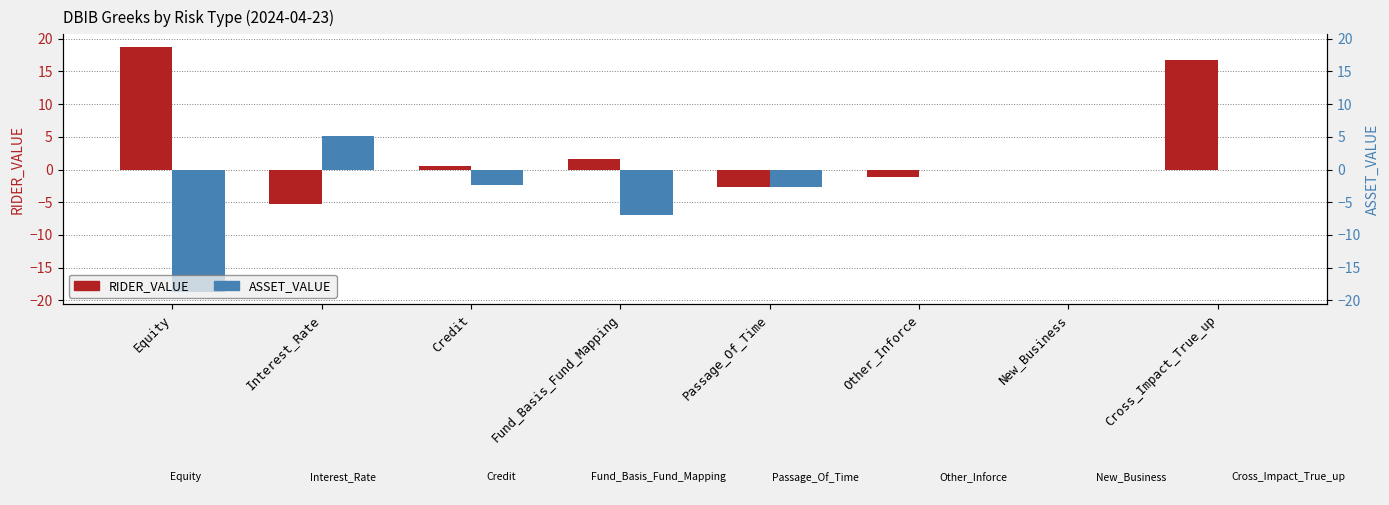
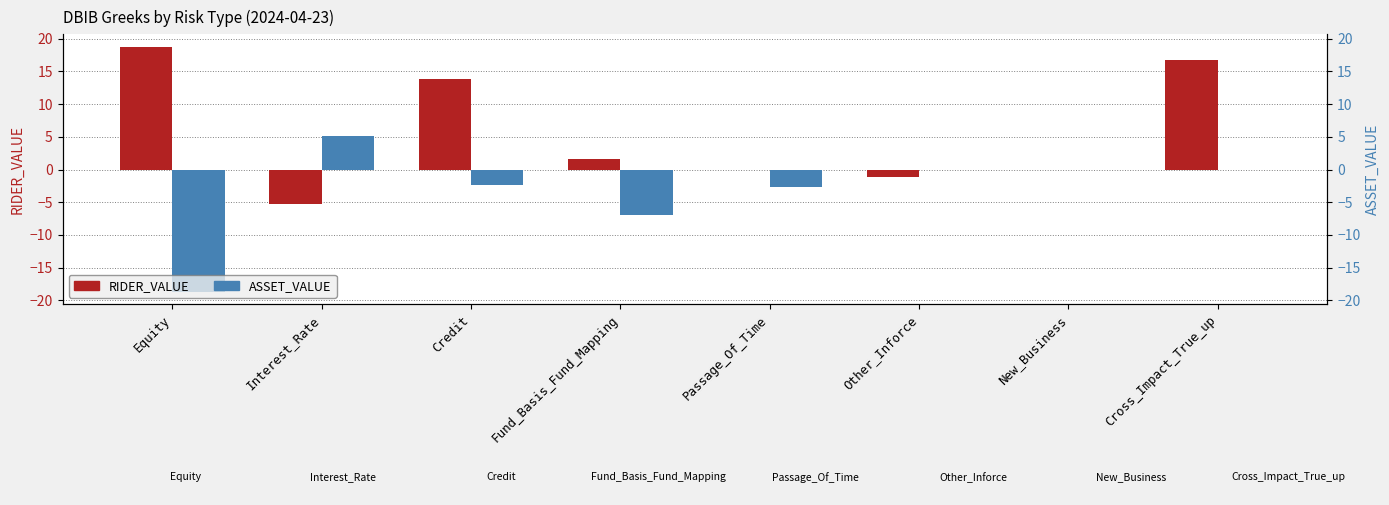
RIDER_VALUE, Credit: 1 -> 14
RIDER_VALUE, Passage_Of_Time: -3 -> 0
